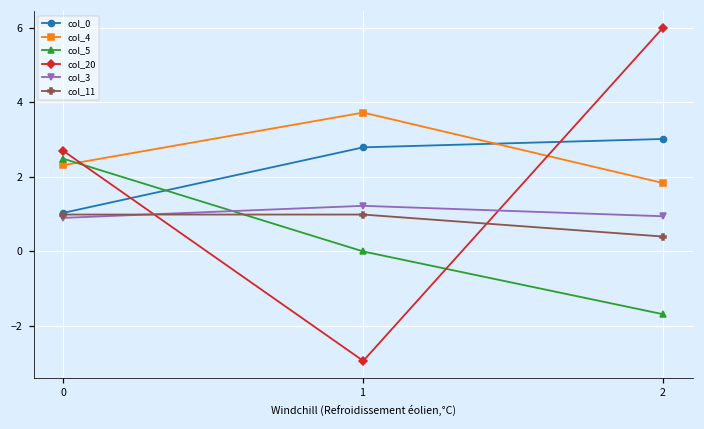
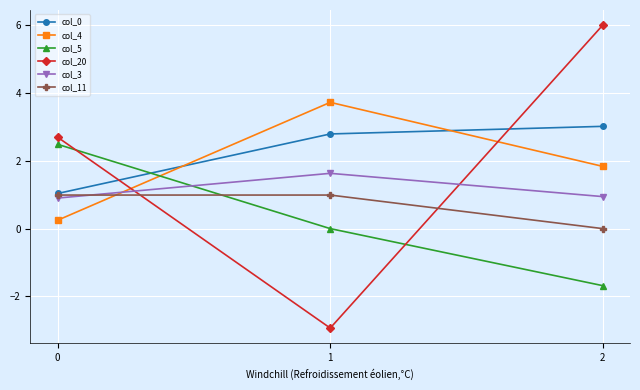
col_4, 0: 2.3 -> 0.2
col_3, 1: 1.2 -> 1.6
col_11, 2: 0.4 -> 0.0
